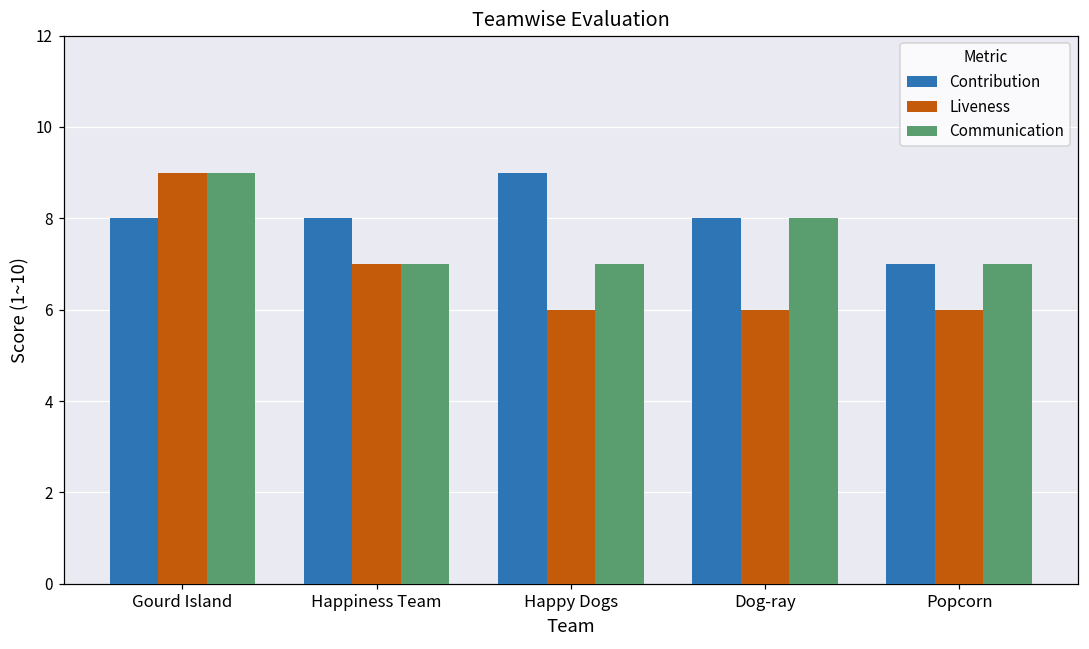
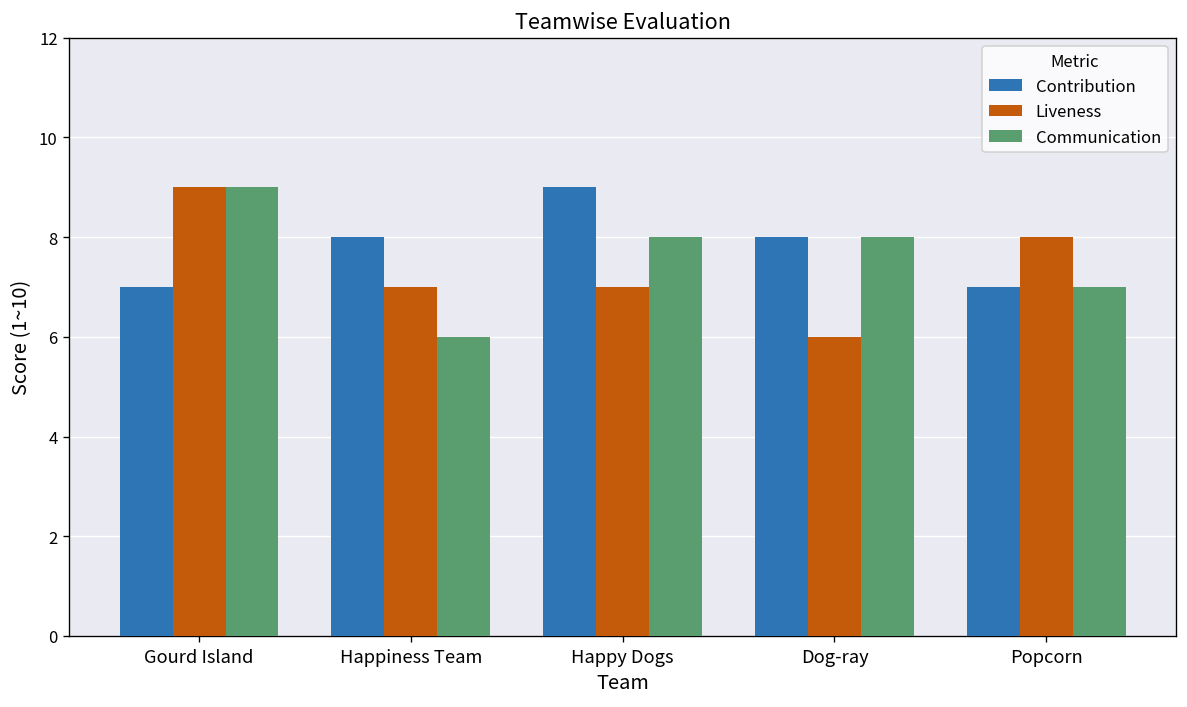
Contribution, Gourd Island: 8 -> 7
Communication, Happiness Team: 7 -> 6
Liveness, Happy Dogs: 6 -> 7
Communication, Happy Dogs: 7 -> 8
Liveness, Popcorn: 6 -> 8
